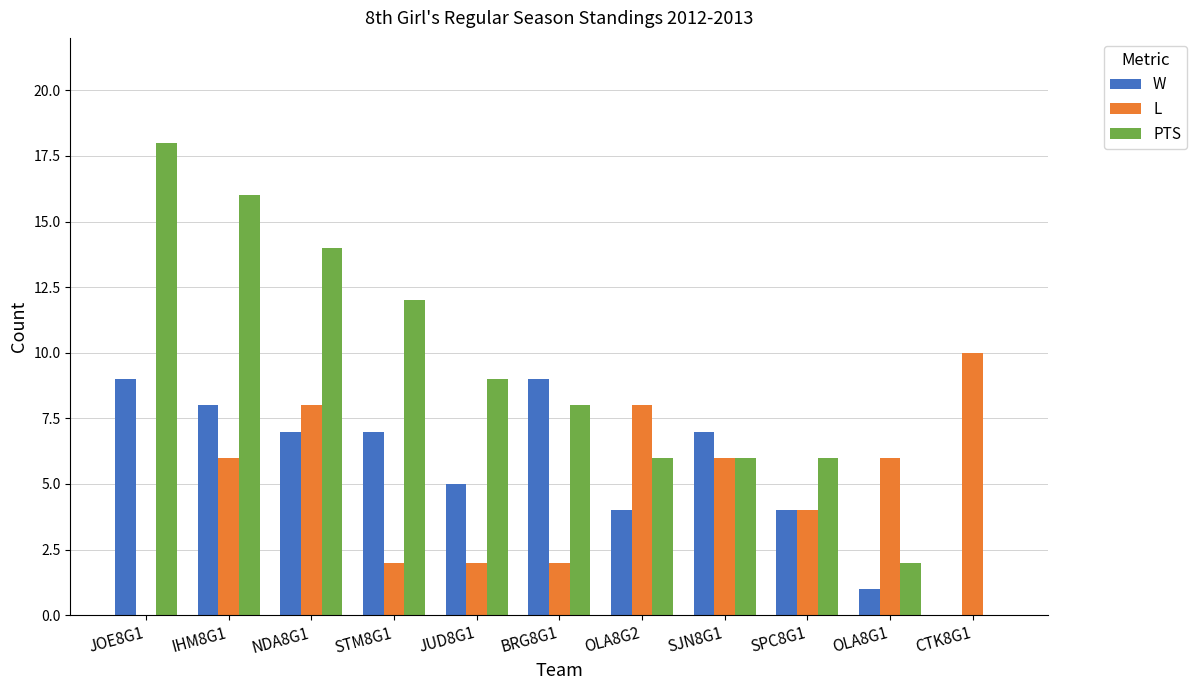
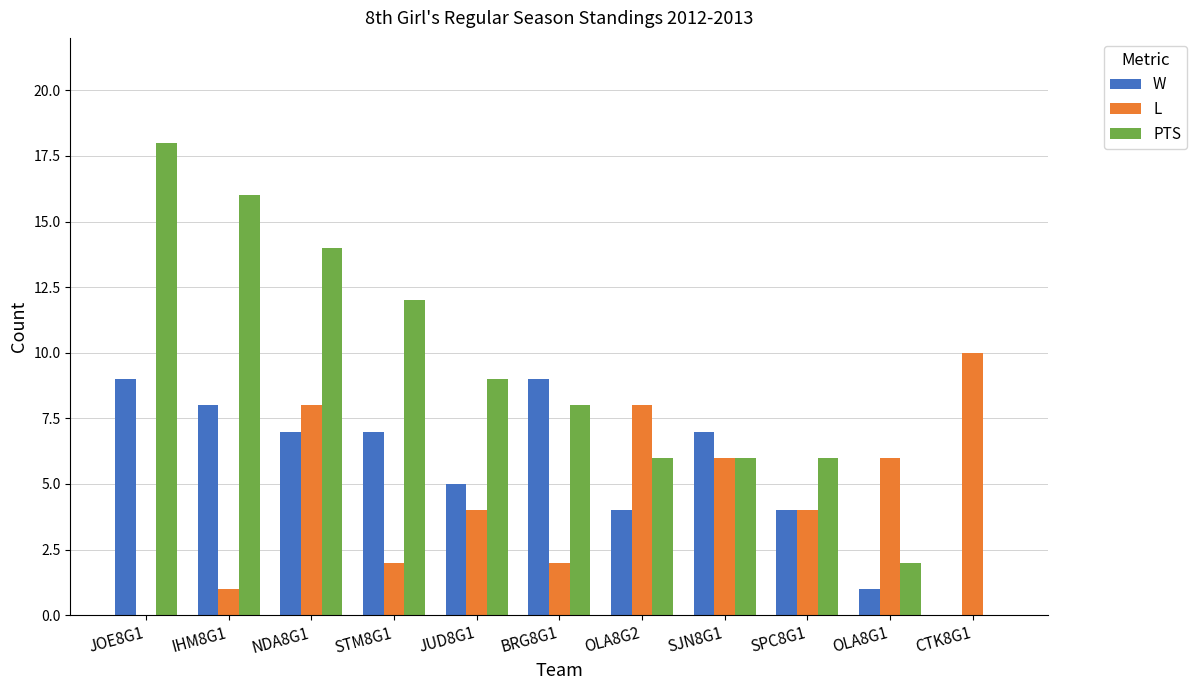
L, IHM8G1: 6 -> 1
L, JUD8G1: 2 -> 4
